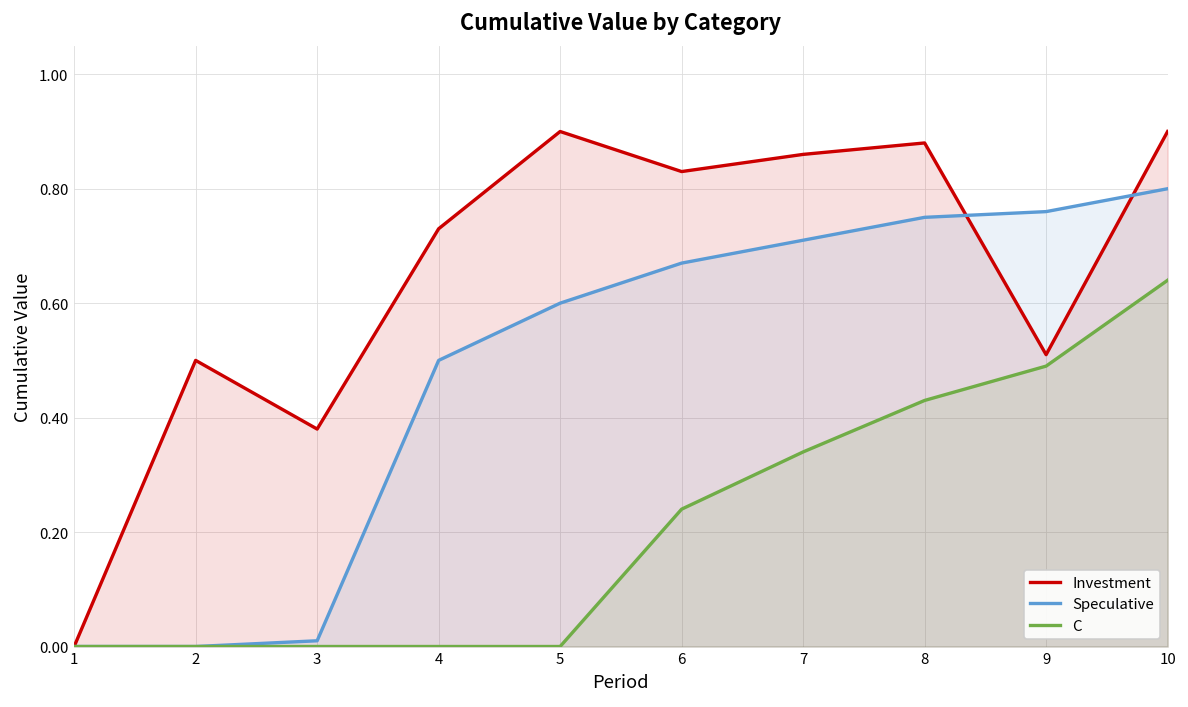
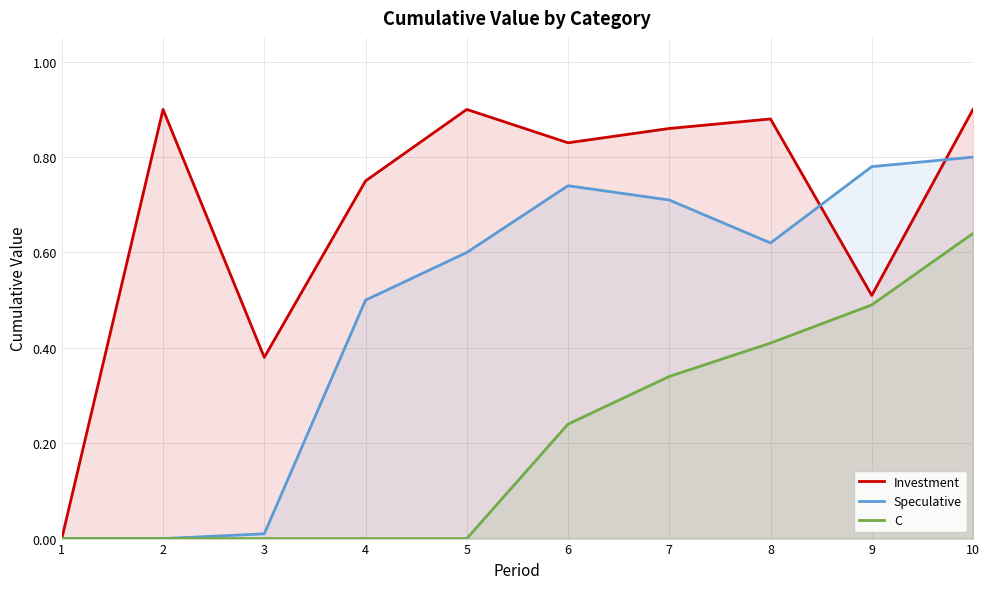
Investment, 2: 0.5 -> 0.9
Investment, 4: 0.73 -> 0.75
Speculative, 6: 0.67 -> 0.74
Speculative, 8: 0.75 -> 0.62
C, 8: 0.43 -> 0.41
Speculative, 9: 0.76 -> 0.78
